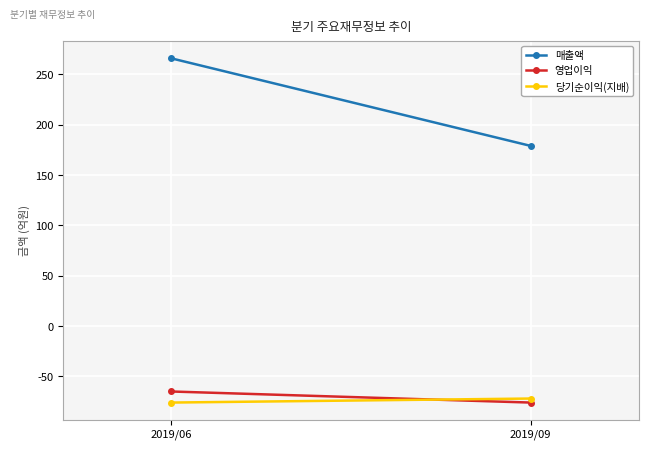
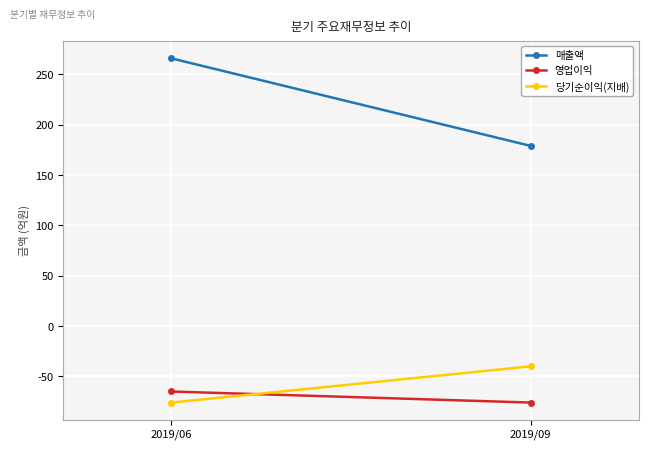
당기순이익(지배), 2019/09: -72 -> -40
